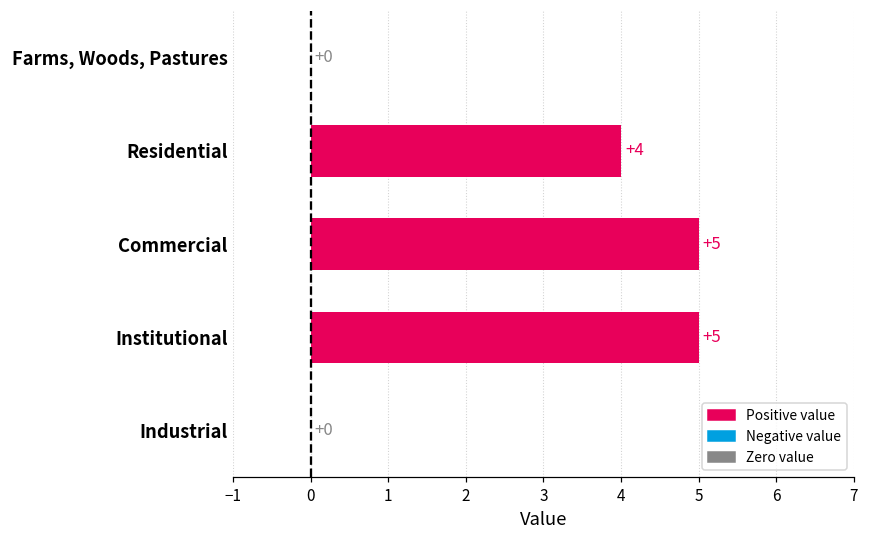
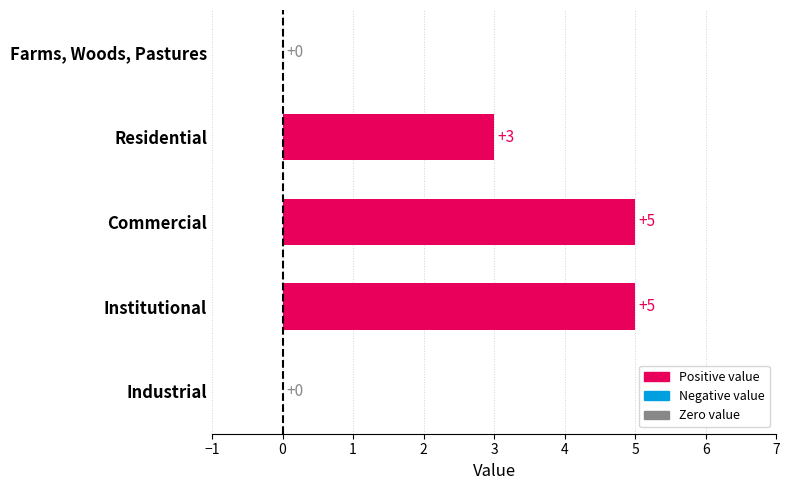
Residential: +4 -> +3
